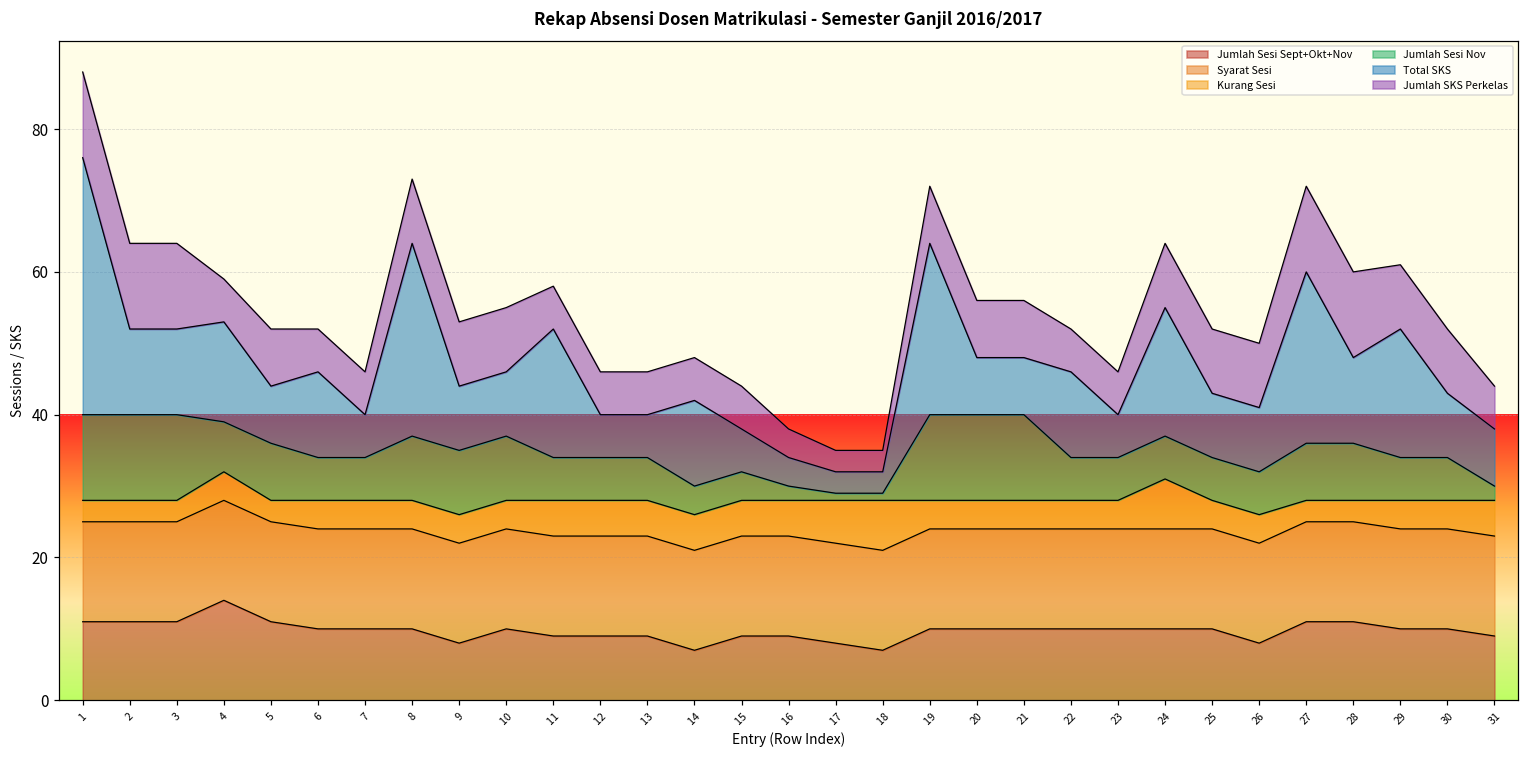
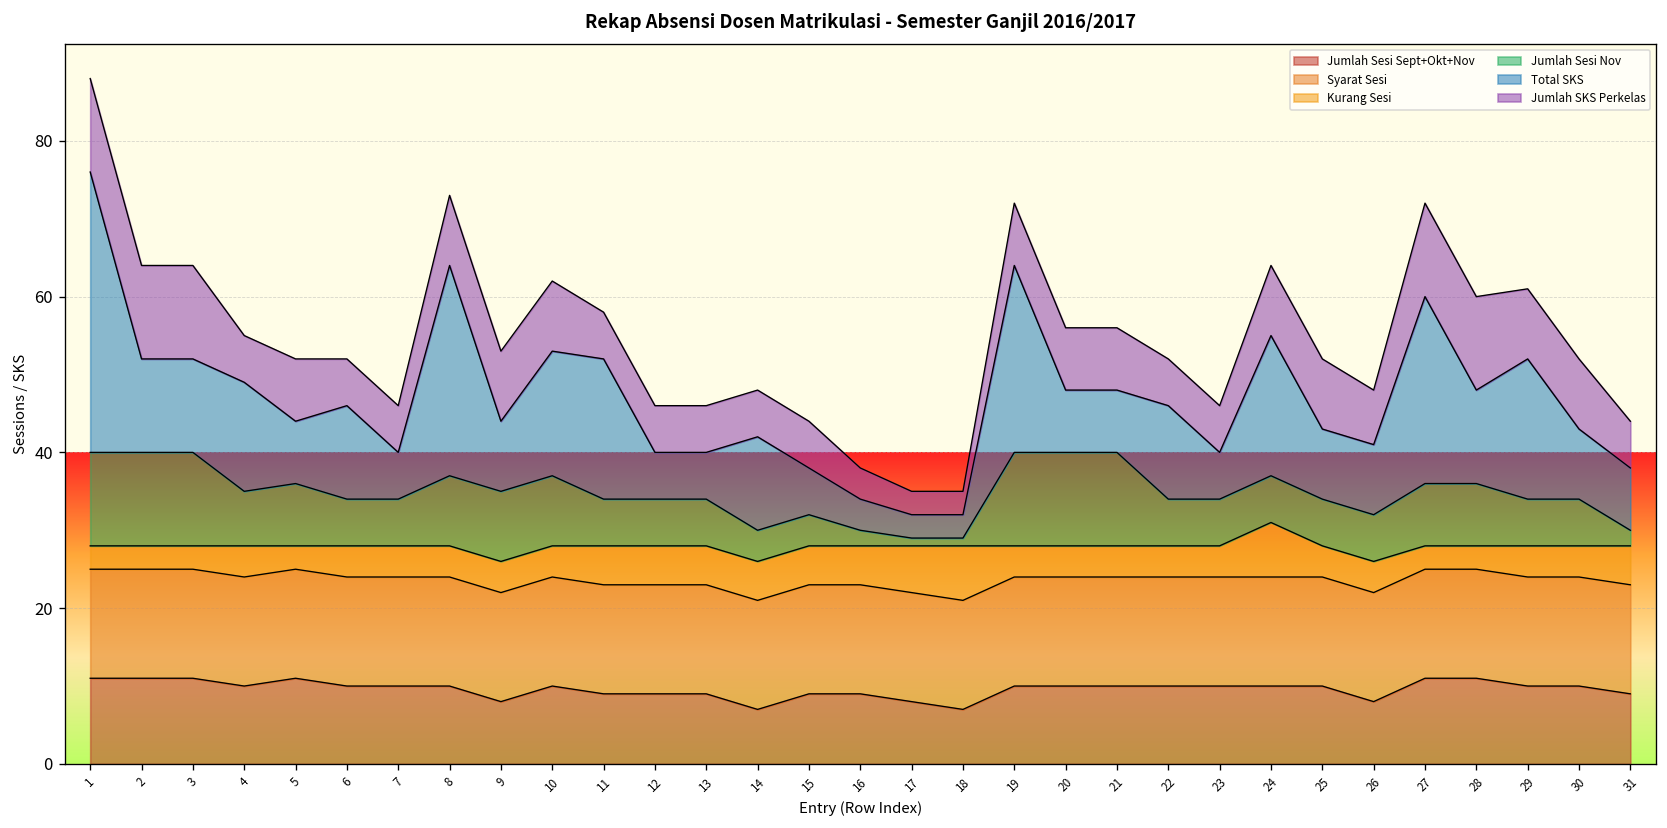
Jumlah Sesi Sept+Okt+Nov, 4: 14 -> 10
Total SKS, 10: 9 -> 16
Jumlah SKS Perkelas, 26: 9 -> 7
